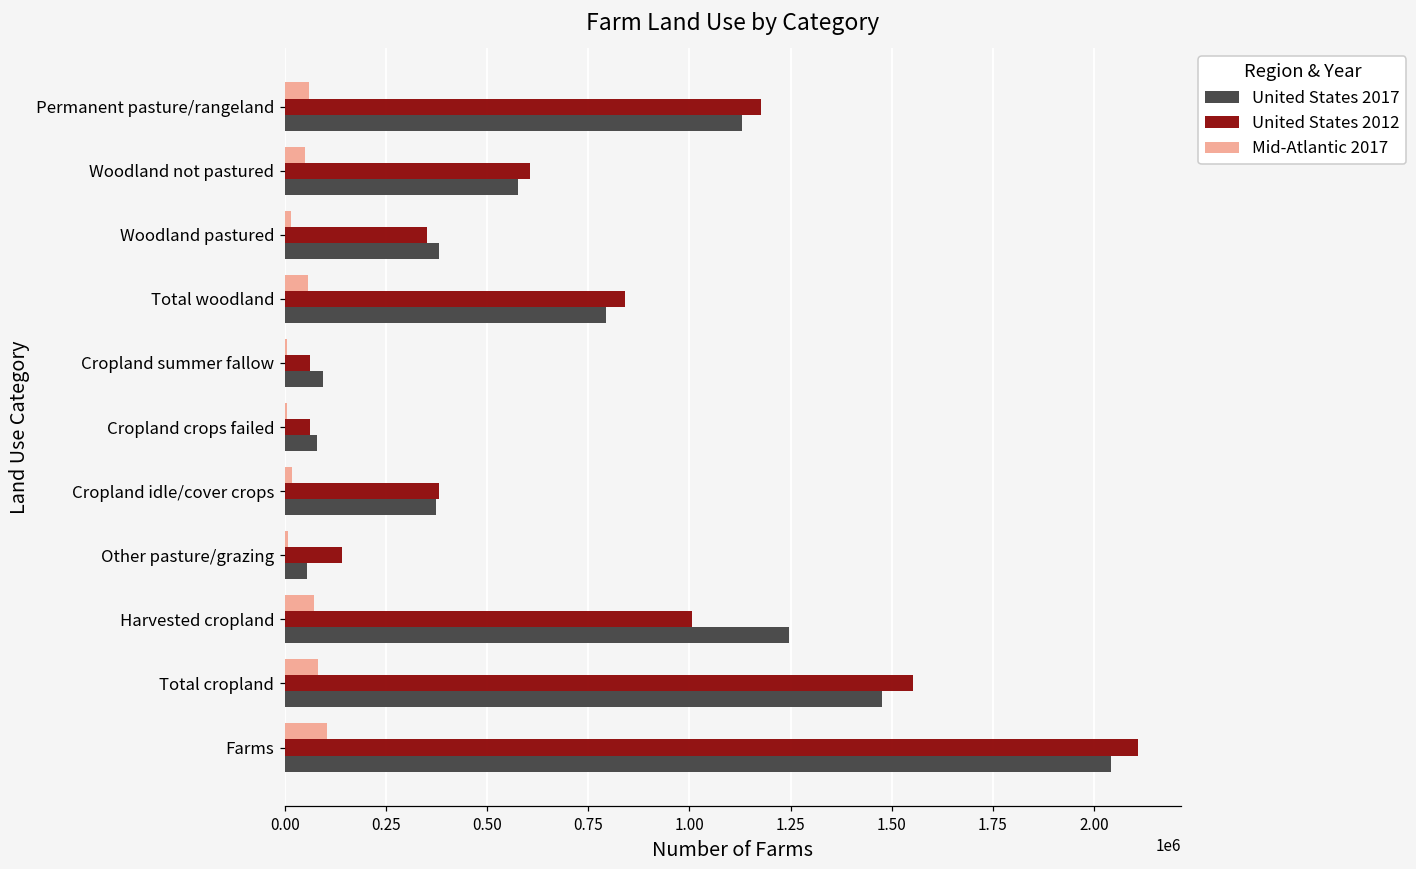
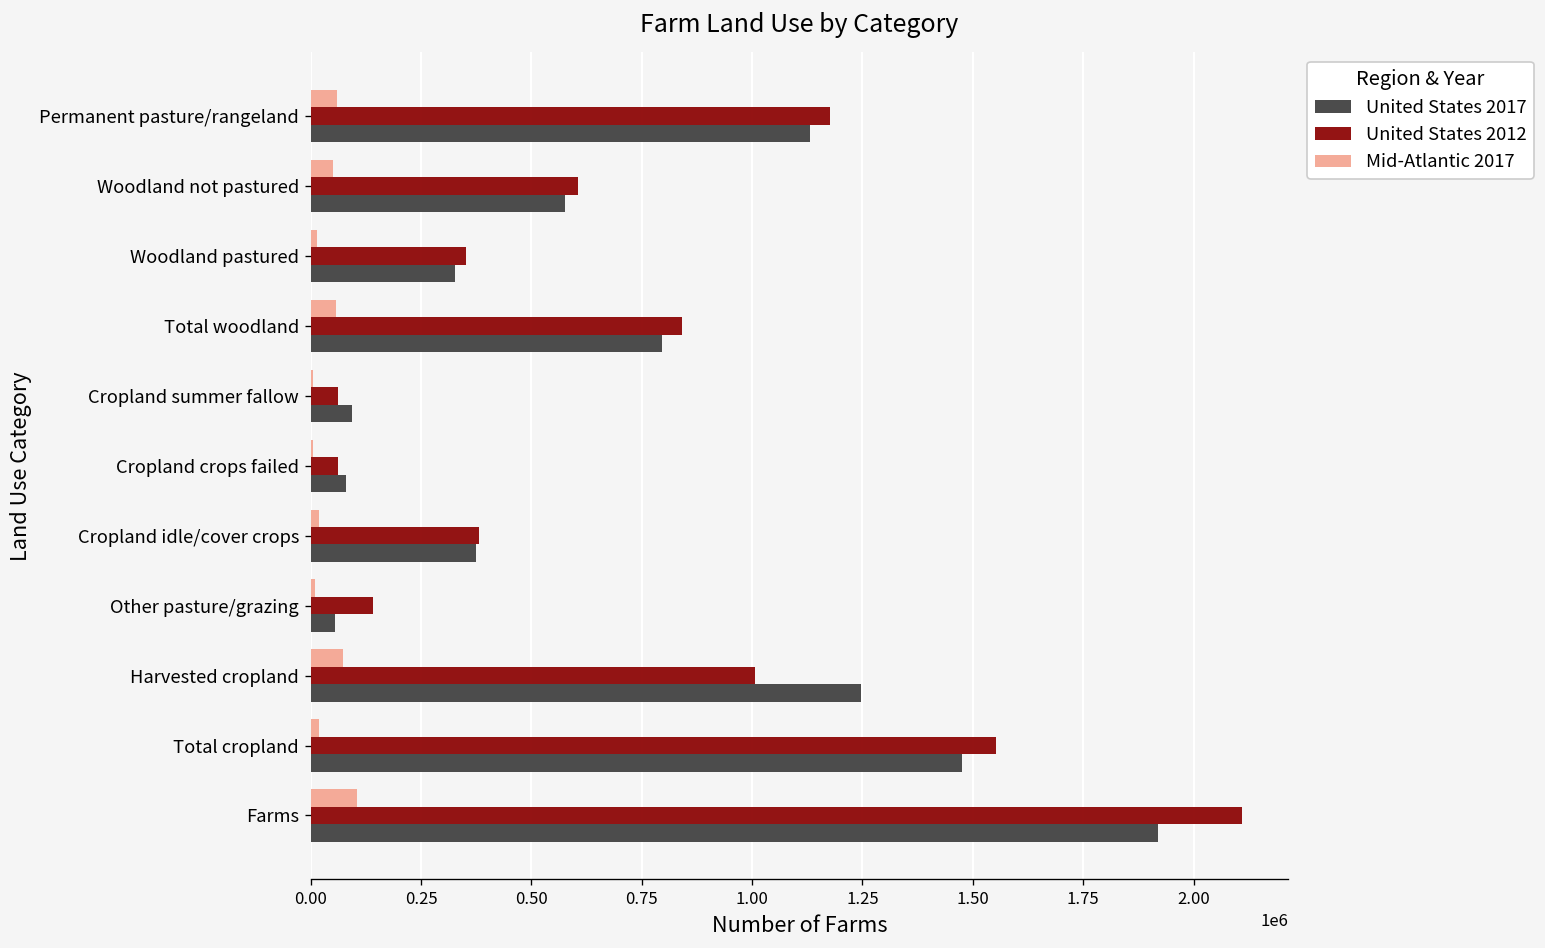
United States 2017, Woodland pastured: 380000 -> 330000
Mid-Atlantic 2017, Total cropland: 80000 -> 20000
United States 2017, Farms: 2040000 -> 1920000
